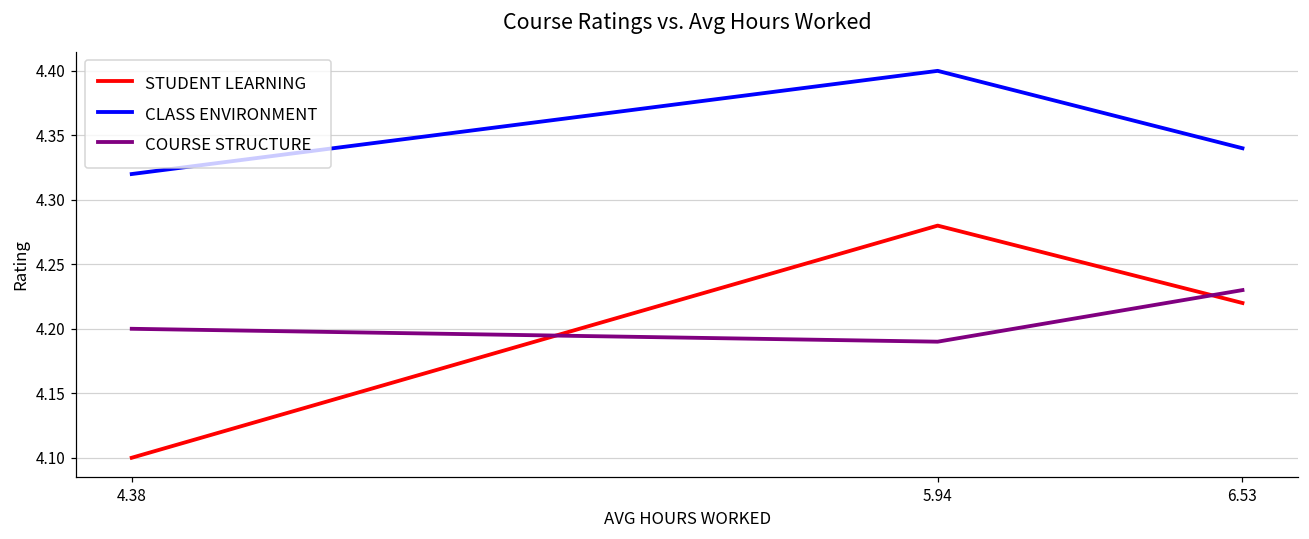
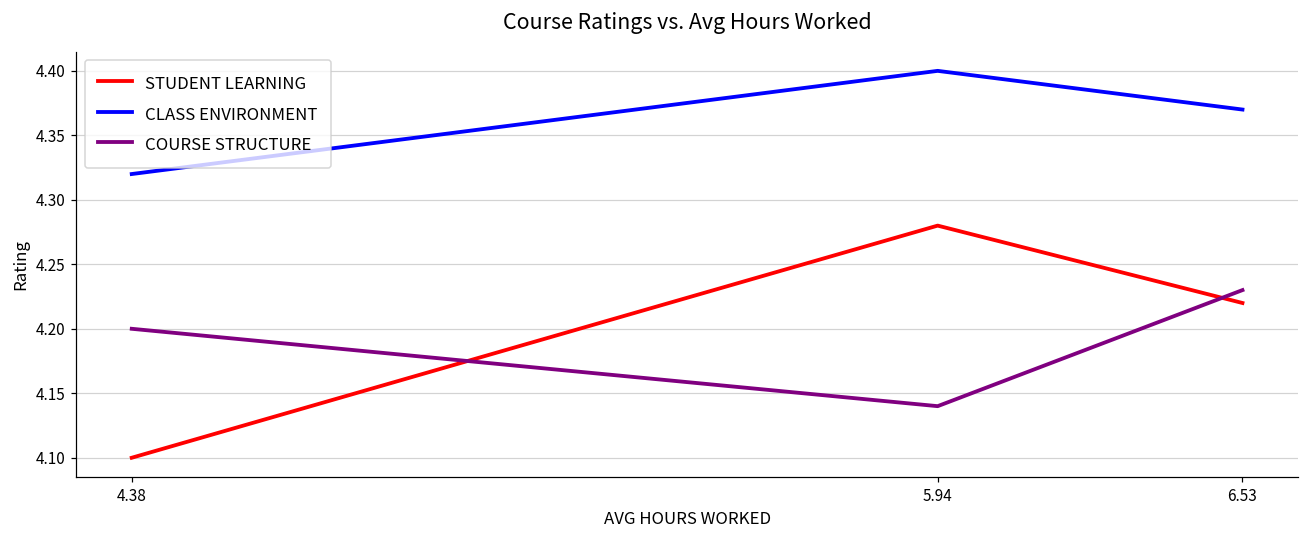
COURSE STRUCTURE, 5.94: 4.19 -> 4.14
CLASS ENVIRONMENT, 6.53: 4.34 -> 4.37
